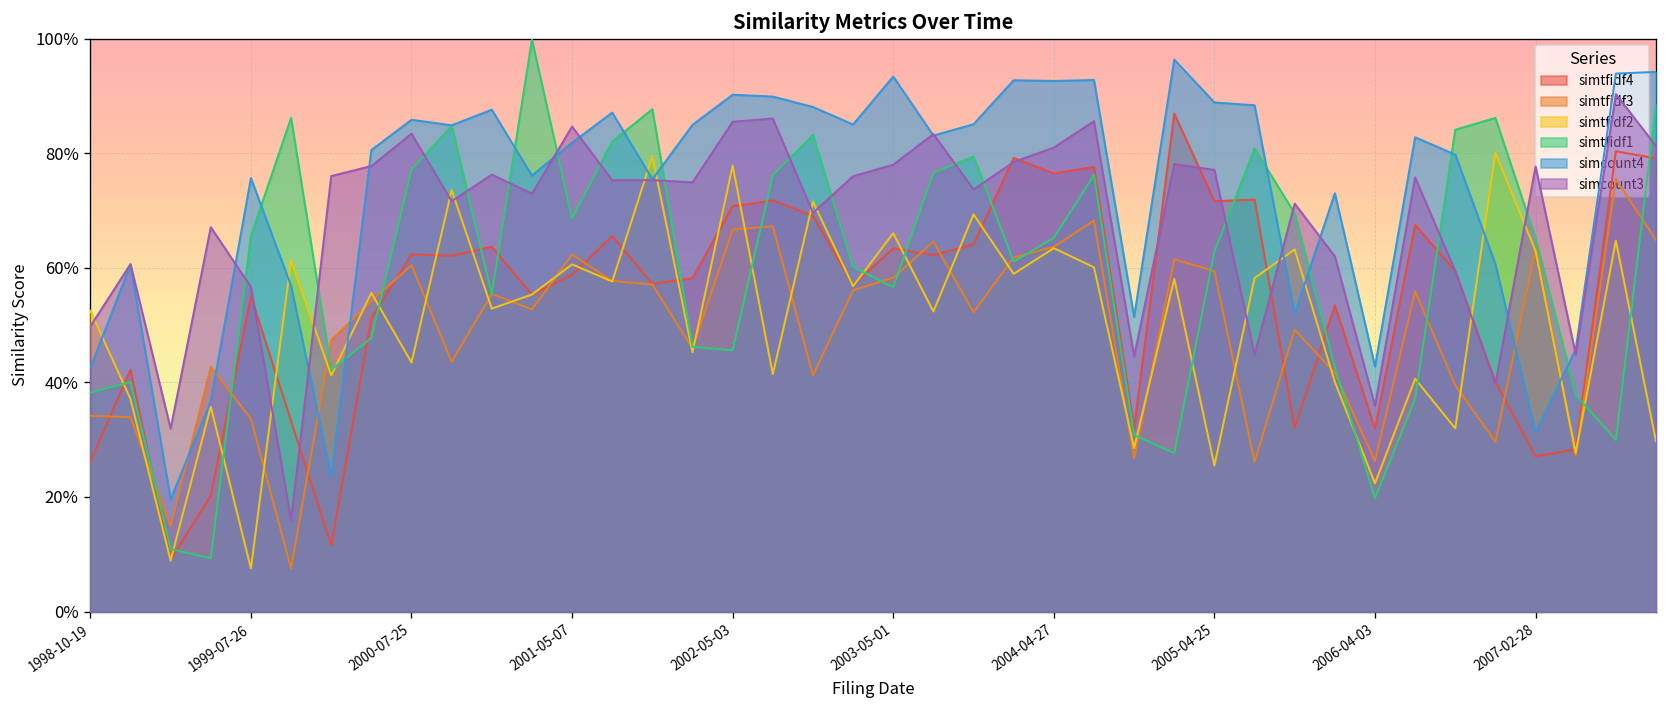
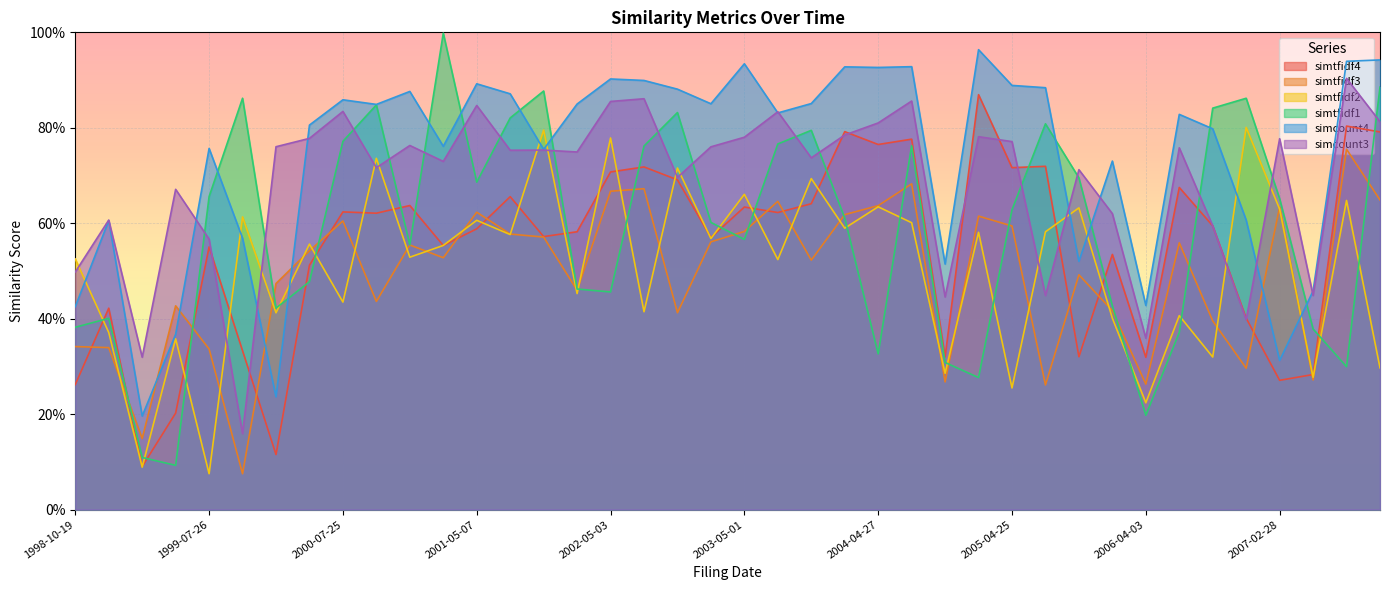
simcount4, 2001-05-07: 82% -> 89%
simtfidf1, 2004-04-27: 65% -> 33%
